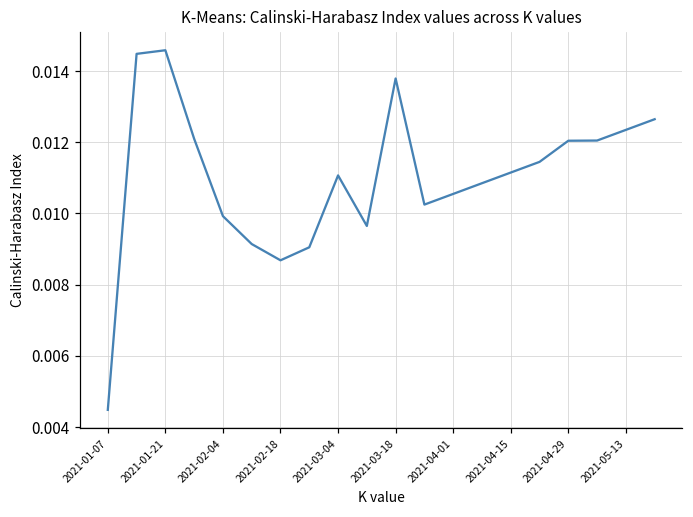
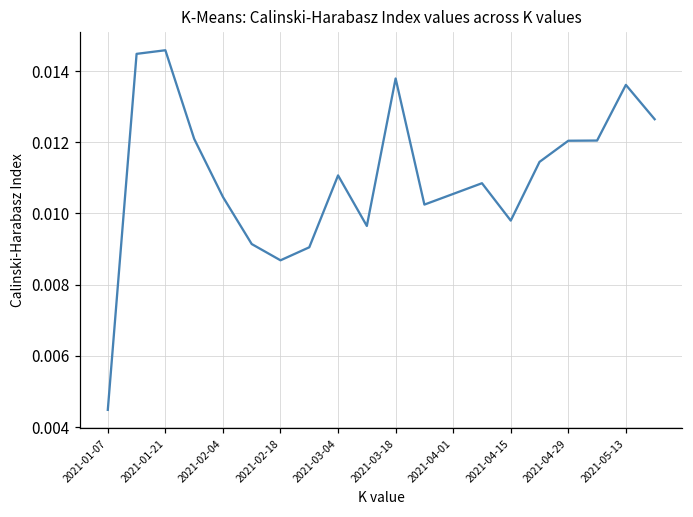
2021-02-04: 0.0099 -> 0.0105
2021-04-15: 0.0111 -> 0.0098
2021-05-13: 0.0123 -> 0.0136
